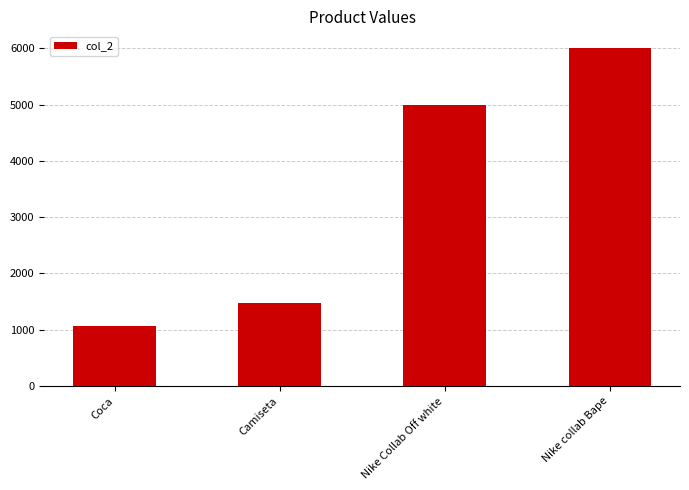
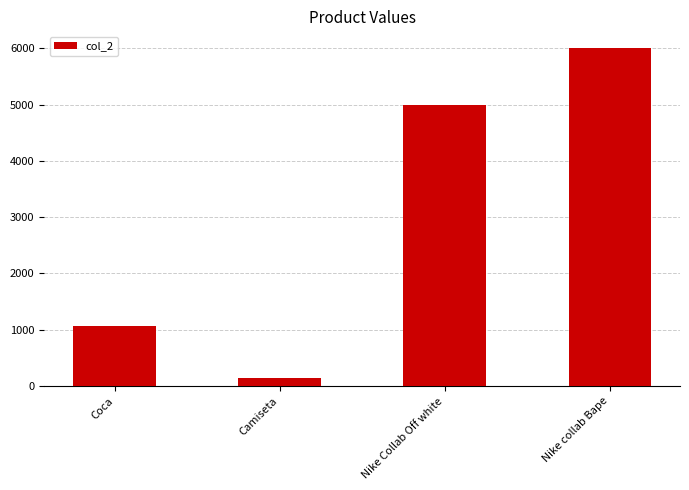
Camiseta: 1500 -> 200
